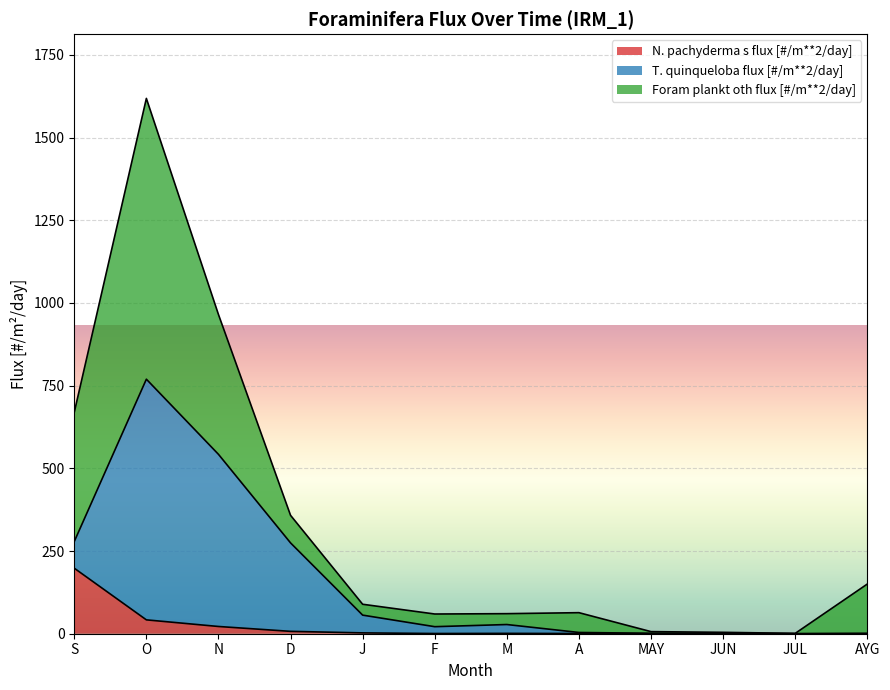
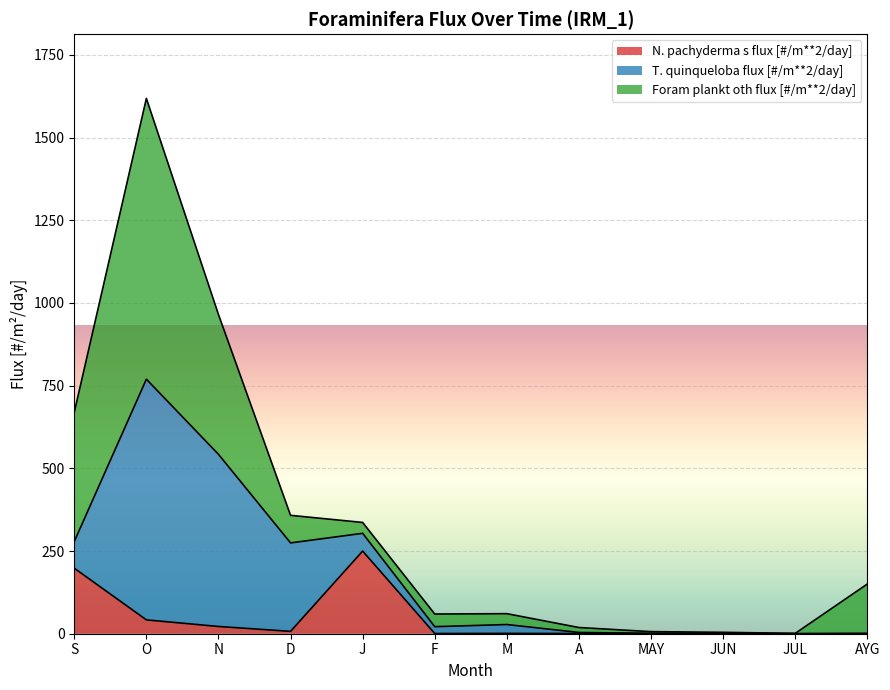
N. pachyderma s flux [#/m**2/day], J: 0 -> 250
Foram plankt oth flux [#/m**2/day], A: 60 -> 10
